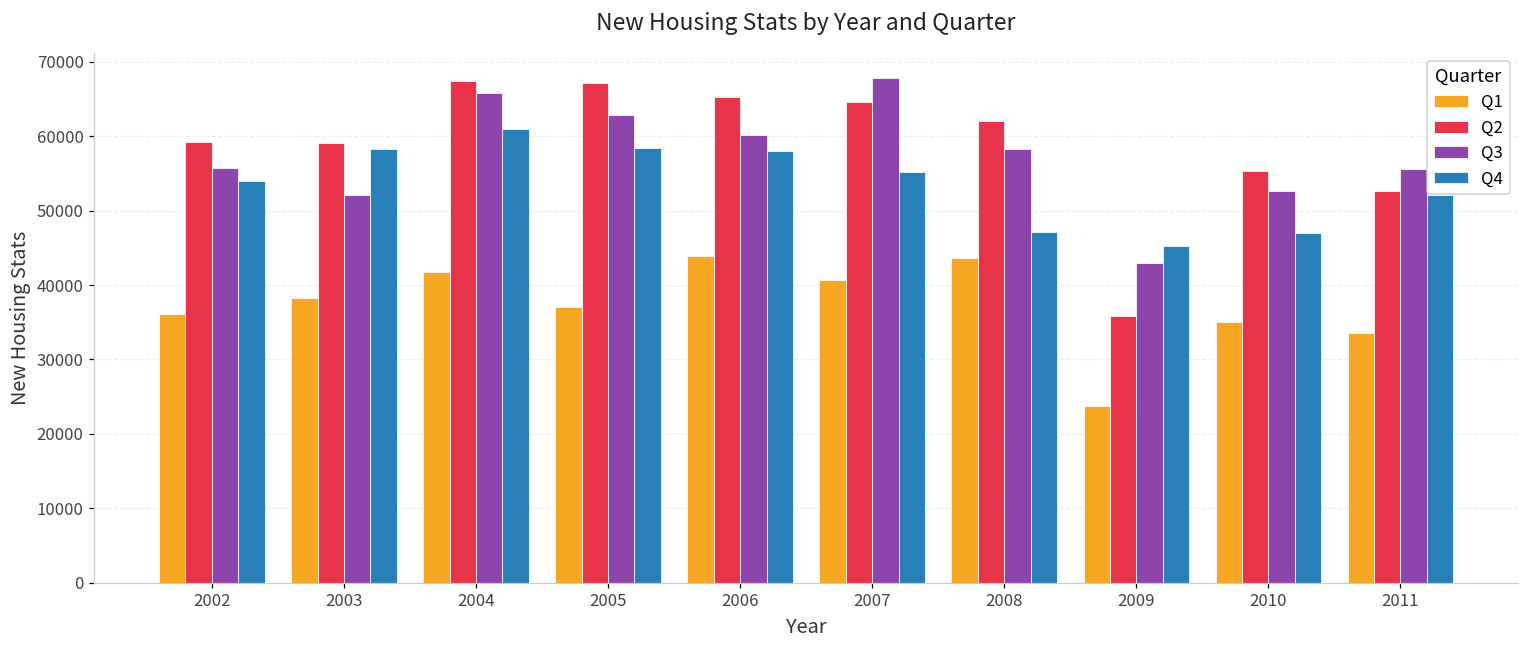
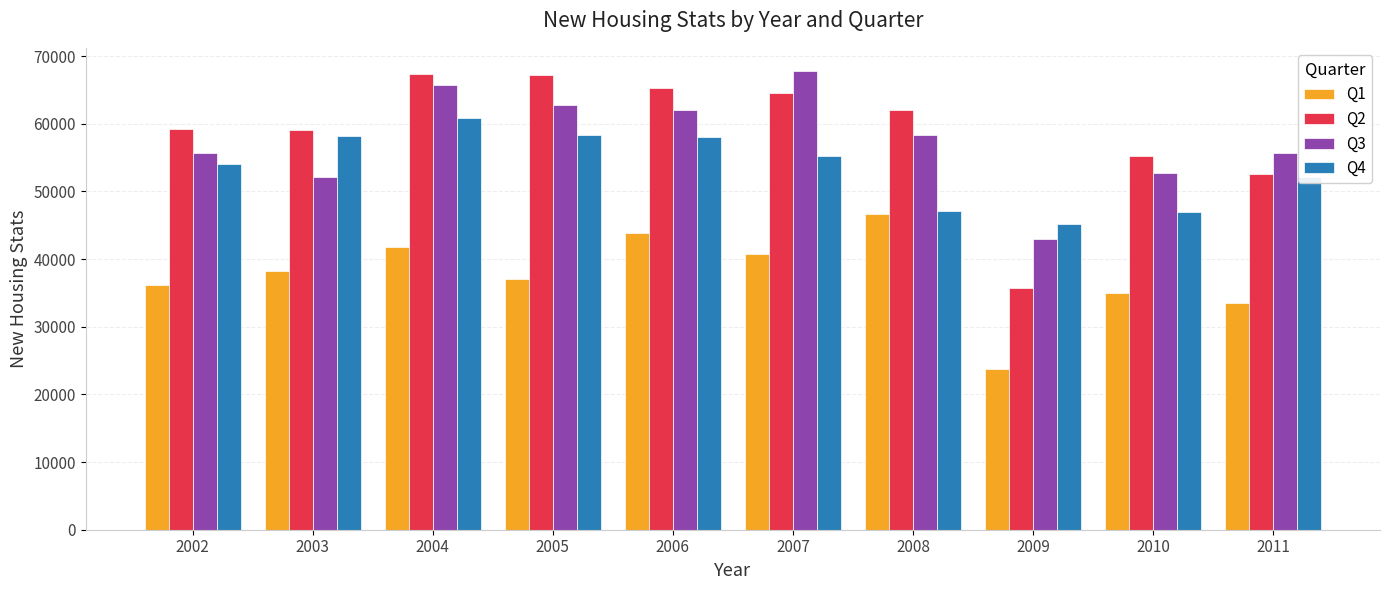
Q3, 2006: 60000 -> 62000
Q1, 2008: 44000 -> 47000
